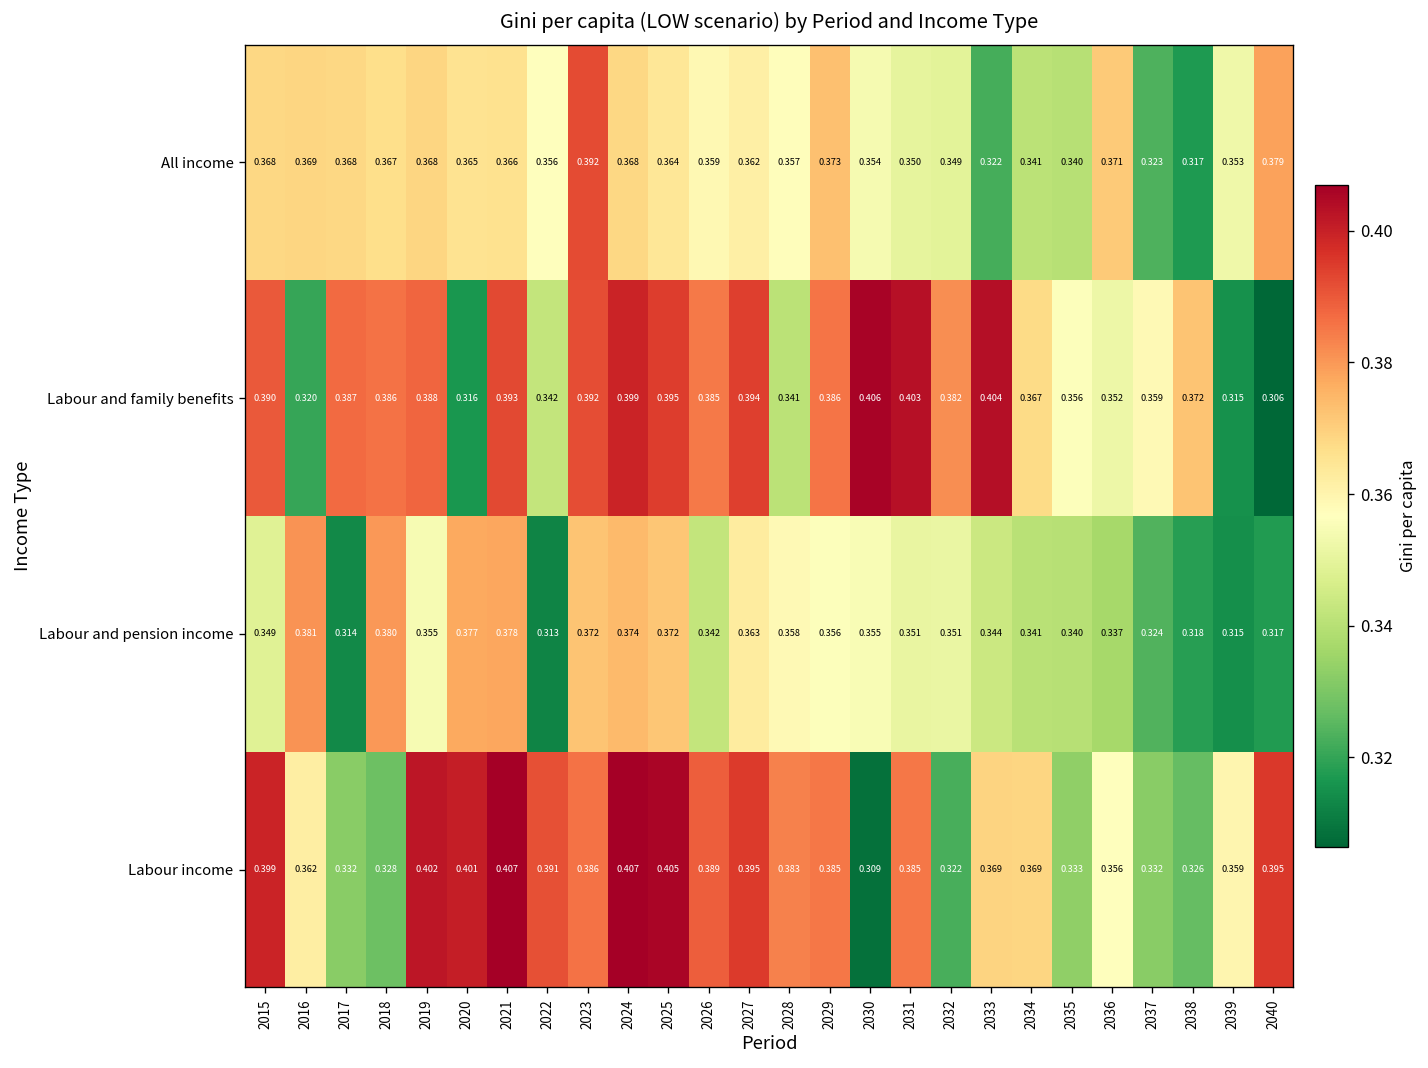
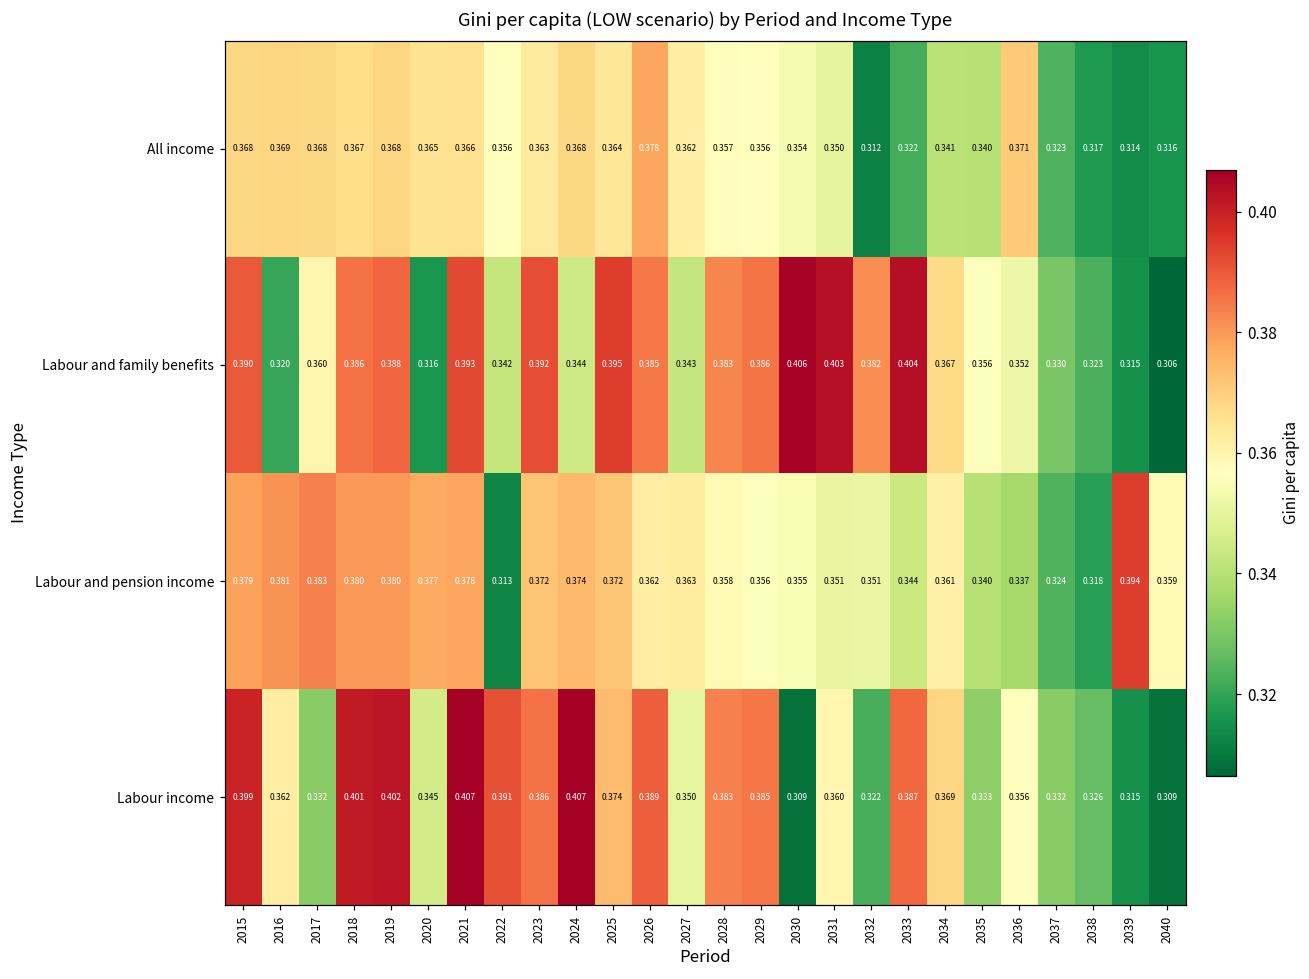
All income, 2023: 0.392 -> 0.363
All income, 2026: 0.359 -> 0.378
All income, 2029: 0.373 -> 0.356
All income, 2032: 0.349 -> 0.312
All income, 2039: 0.353 -> 0.314
All income, 2040: 0.379 -> 0.316
Labour and family benefits, 2017: 0.387 -> 0.360
Labour and family benefits, 2024: 0.399 -> 0.344
Labour and family benefits, 2027: 0.394 -> 0.343
Labour and family benefits, 2028: 0.341 -> 0.383
Labour and family benefits, 2037: 0.359 -> 0.330
Labour and family benefits, 2038: 0.372 -> 0.323
Labour and pension income, 2015: 0.349 -> 0.379
Labour and pension income, 2017: 0.314 -> 0.383
Labour and pension income, 2019: 0.355 -> 0.380
Labour and pension income, 2026: 0.342 -> 0.362
Labour and pension income, 2034: 0.341 -> 0.361
Labour and pension income, 2039: 0.315 -> 0.394
Labour and pension income, 2040: 0.317 -> 0.359
Labour income, 2018: 0.328 -> 0.401
Labour income, 2020: 0.401 -> 0.345
Labour income, 2025: 0.405 -> 0.374
Labour income, 2027: 0.395 -> 0.350
Labour income, 2031: 0.385 -> 0.360
Labour income, 2033: 0.369 -> 0.387
Labour income, 2039: 0.359 -> 0.315
Labour income, 2040: 0.395 -> 0.309
